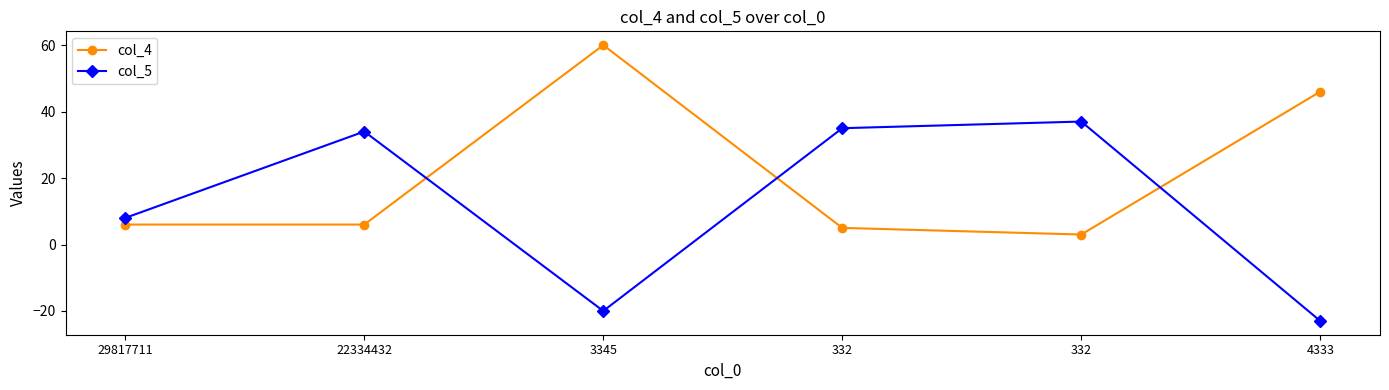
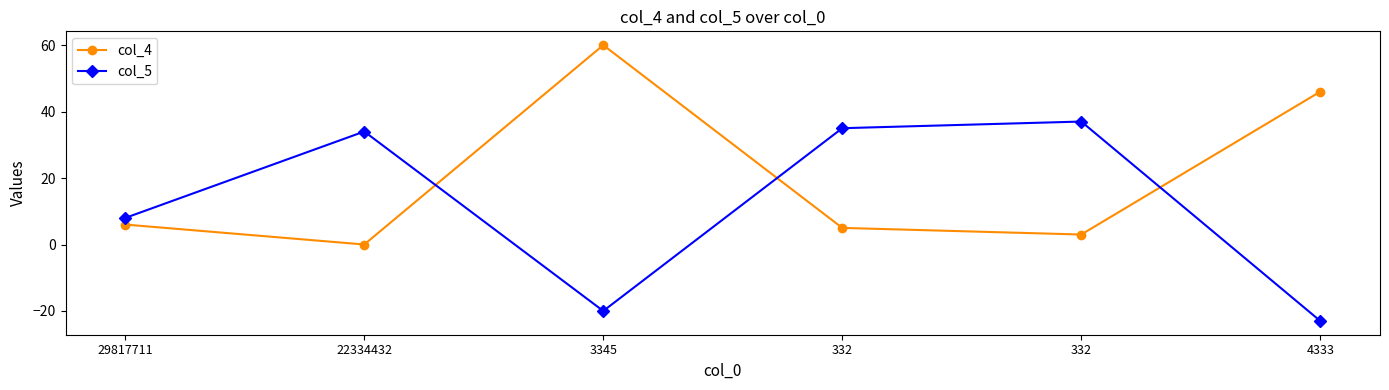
col_4, 22334432: 6 -> 0
